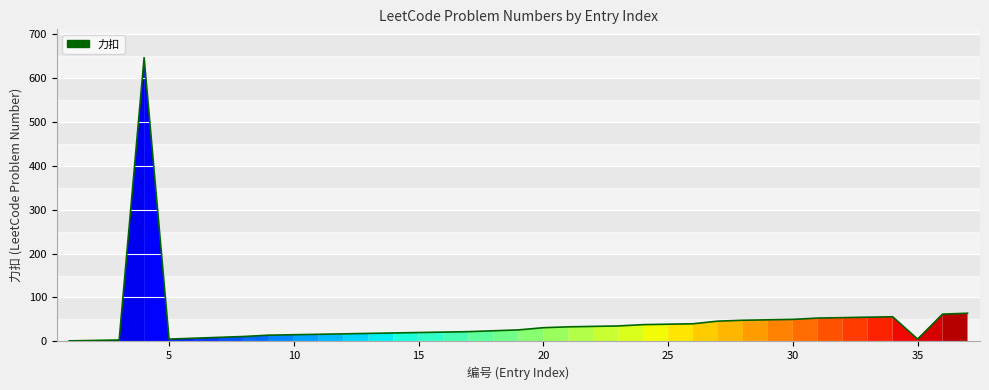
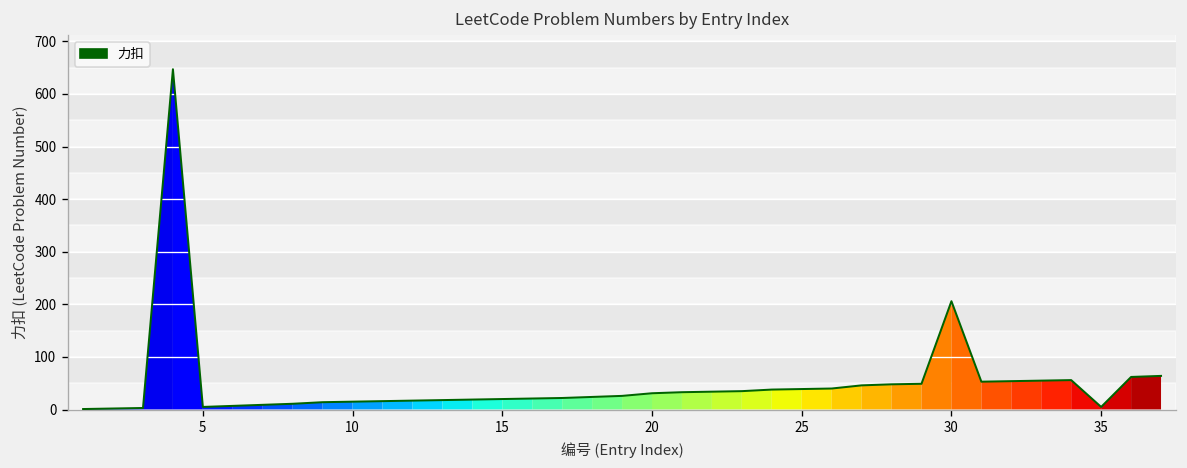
30: 50 -> 210
